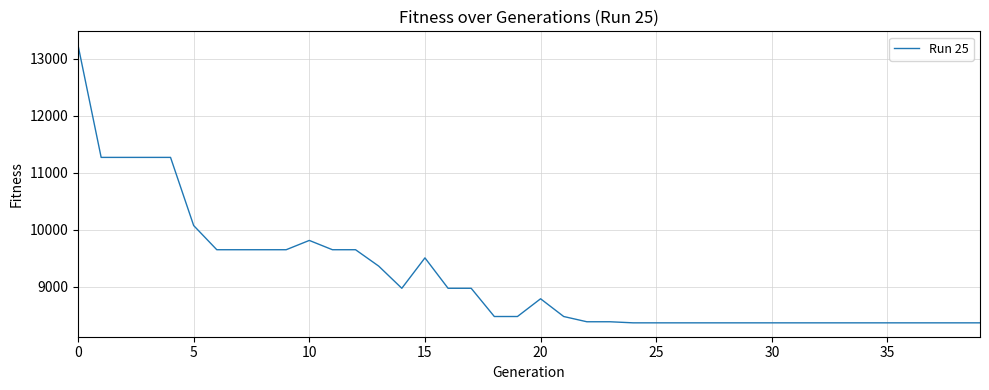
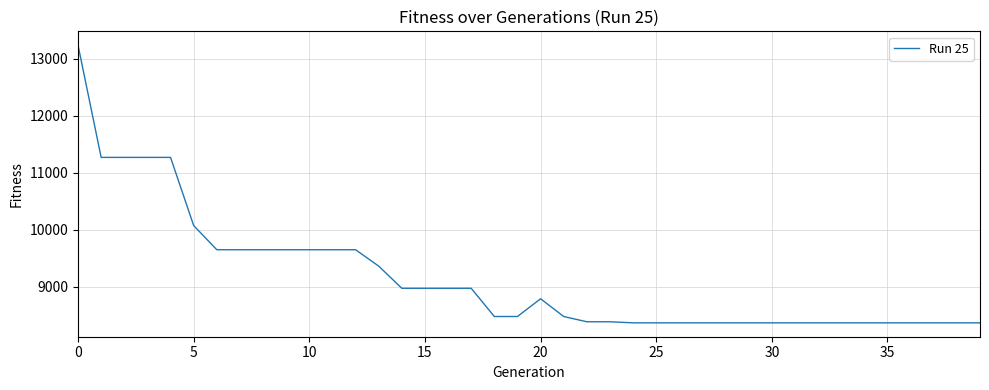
10: 9800 -> 9700
15: 9500 -> 9000
